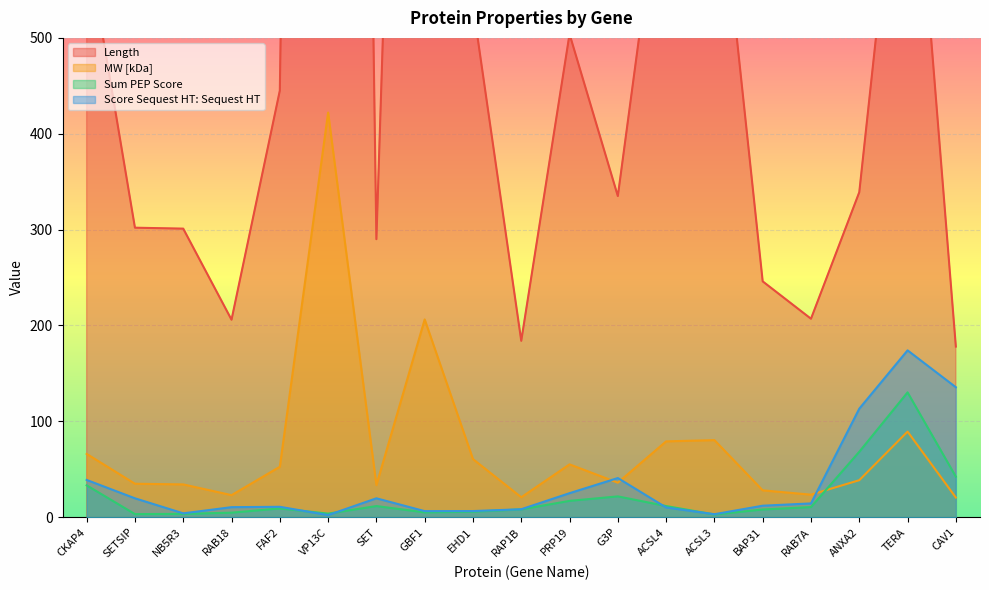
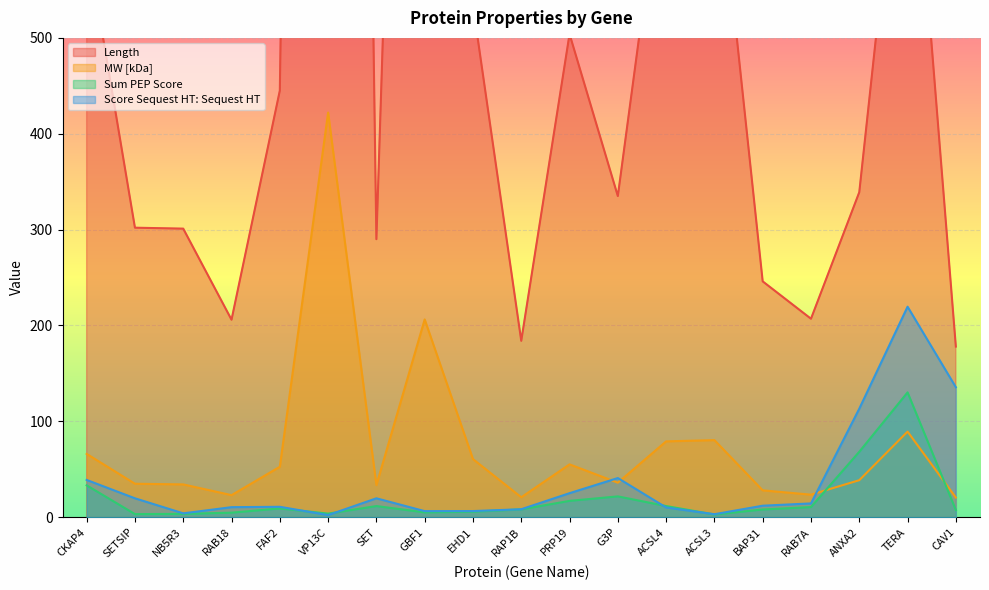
Score Sequest HT: Sequest HT, TERA: 170 -> 220
Sum PEP Score, CAV1: 40 -> 10
